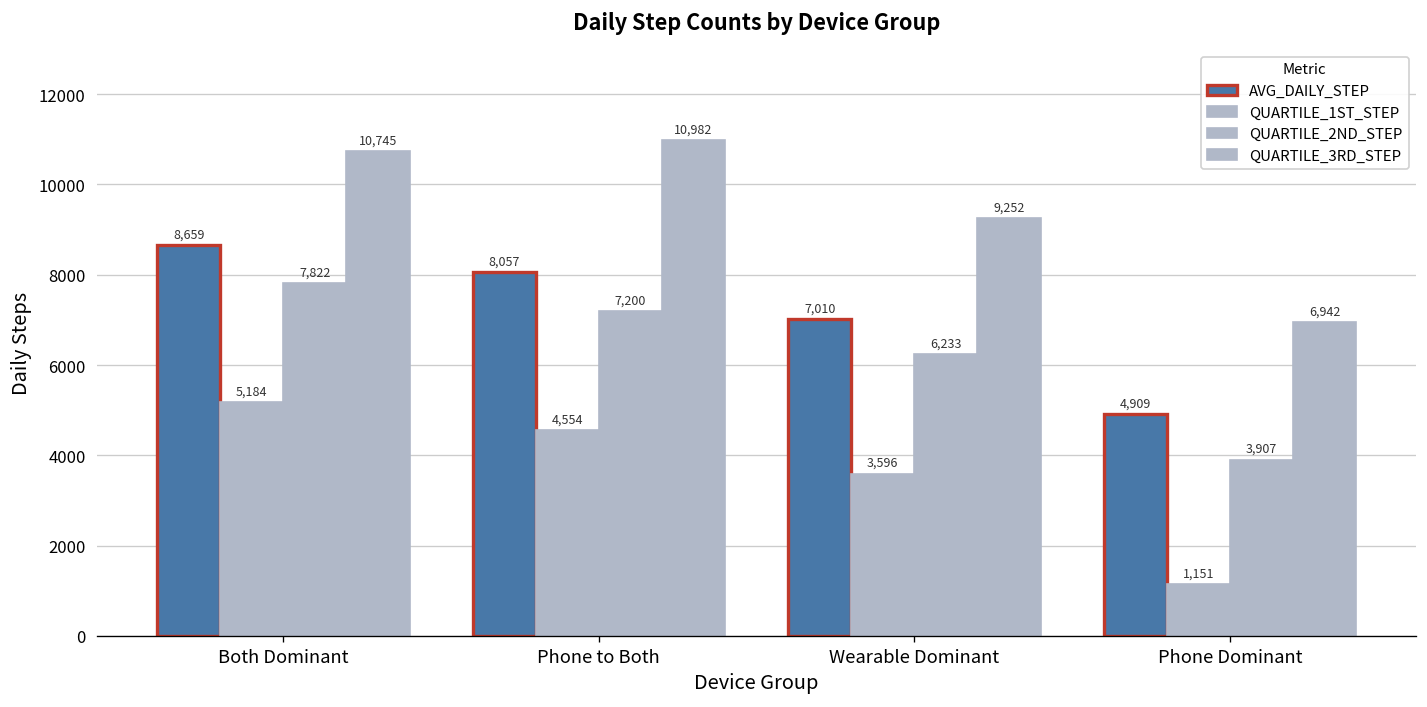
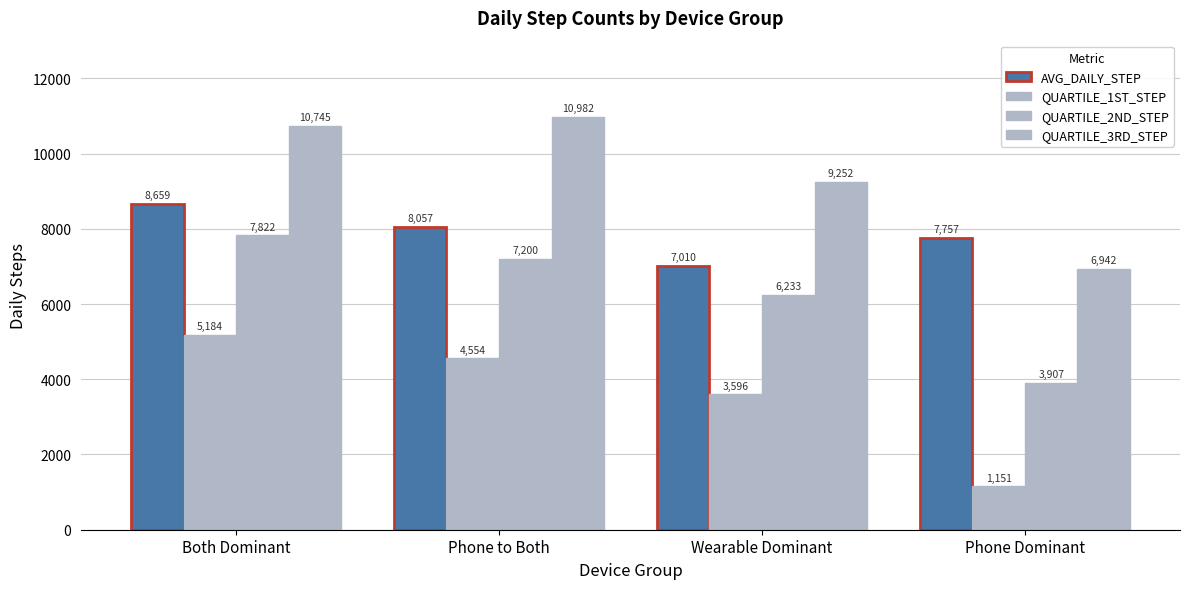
AVG_DAILY_STEP, Phone Dominant: 4,909 -> 7,757
